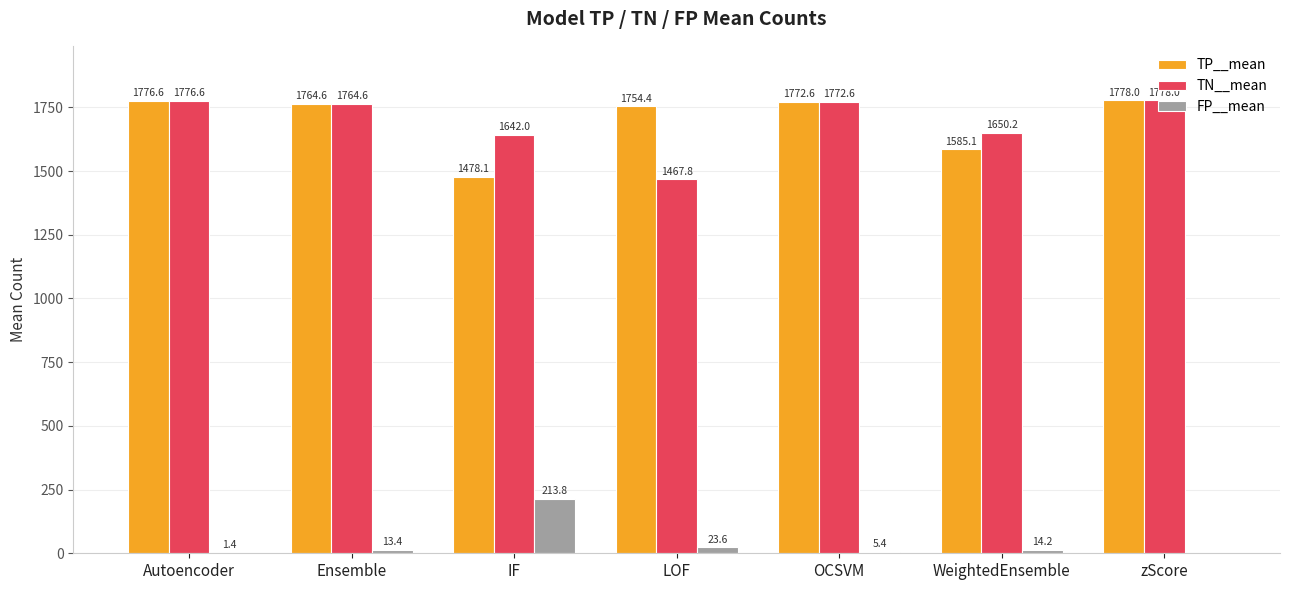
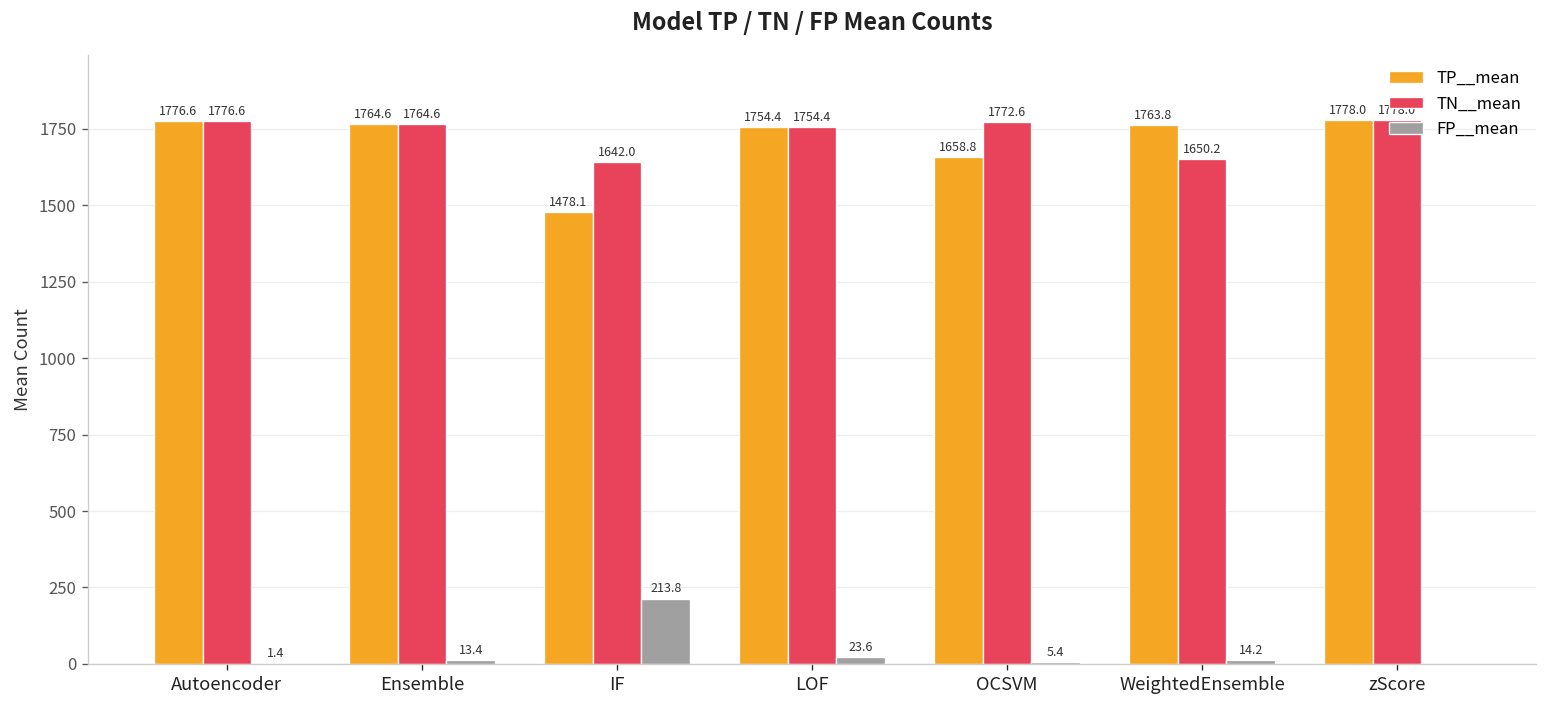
TN__mean, LOF: 1467.8 -> 1754.4
TP__mean, OCSVM: 1772.6 -> 1658.8
TP__mean, WeightedEnsemble: 1585.1 -> 1763.8
